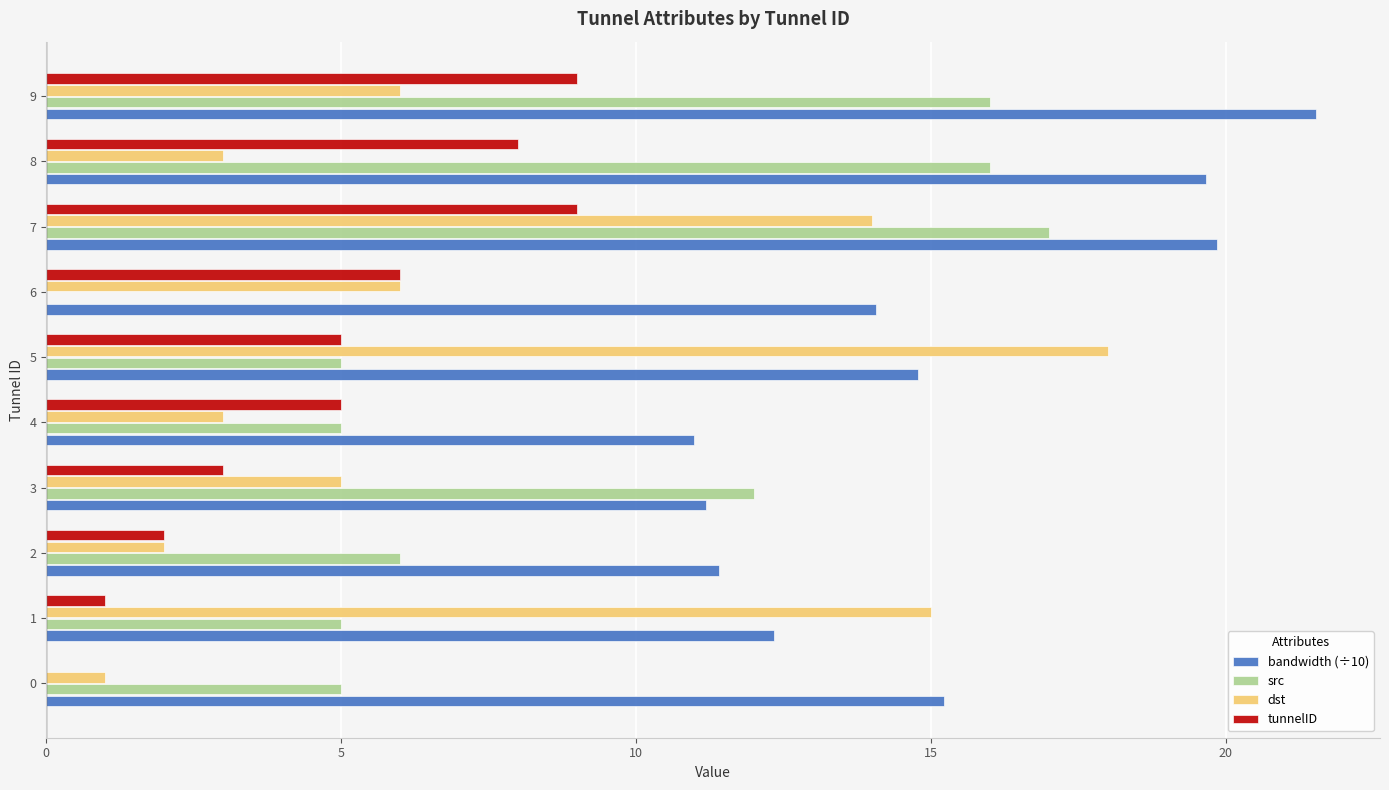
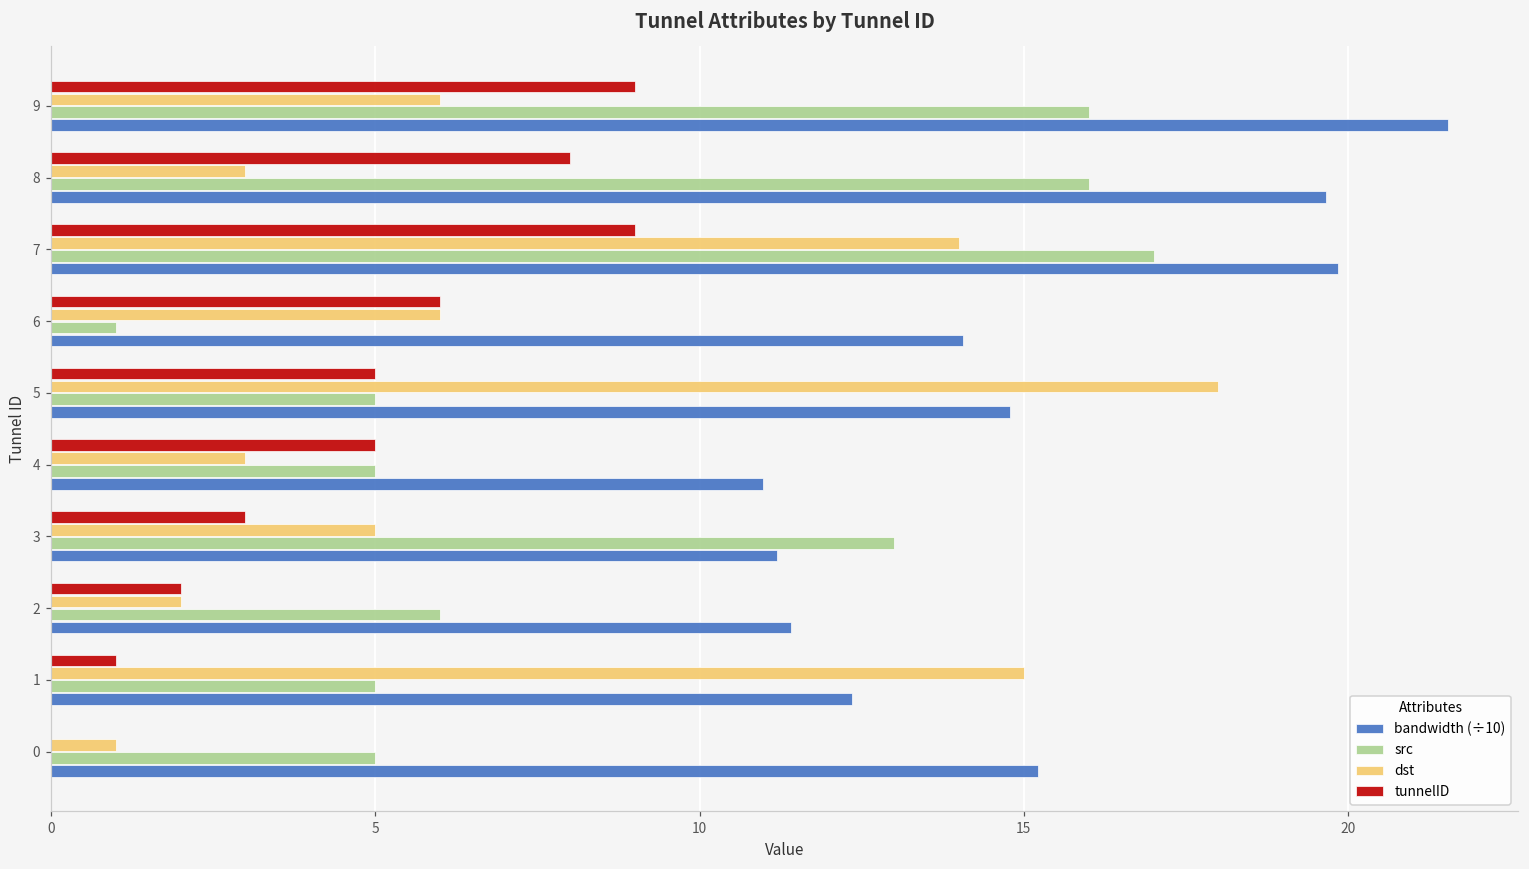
src, 6: 0 -> 1
src, 3: 12 -> 13
